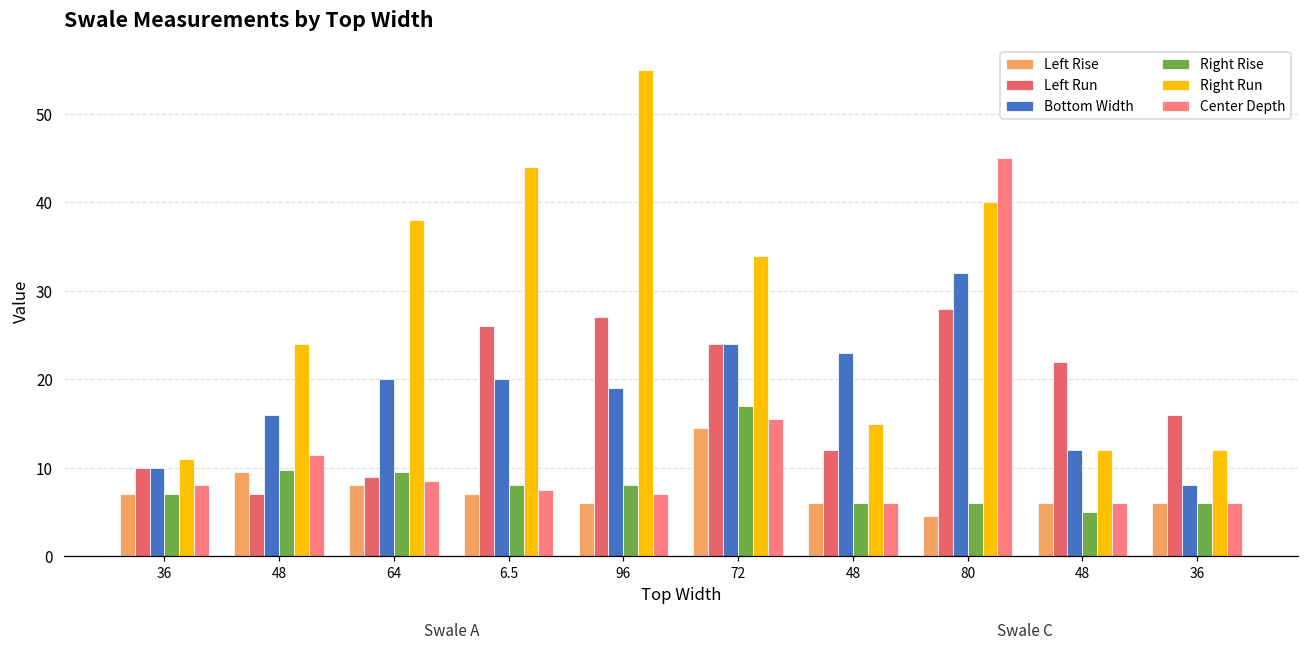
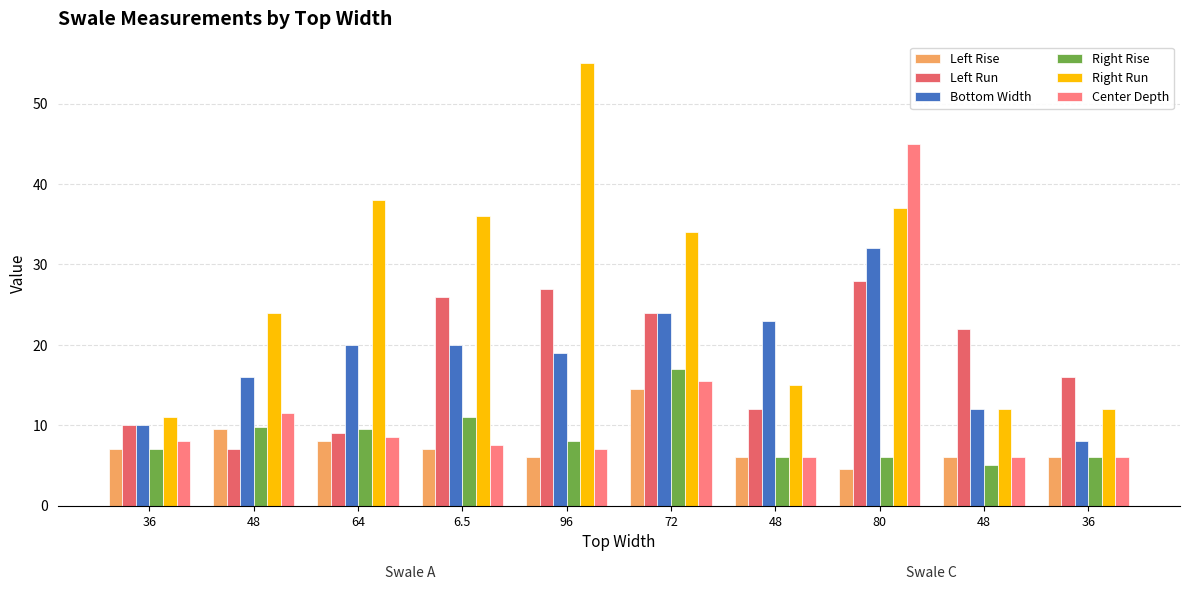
Right Rise, 6.5: 8 -> 11
Right Run, 6.5: 44 -> 36
Right Run, 80: 40 -> 37
